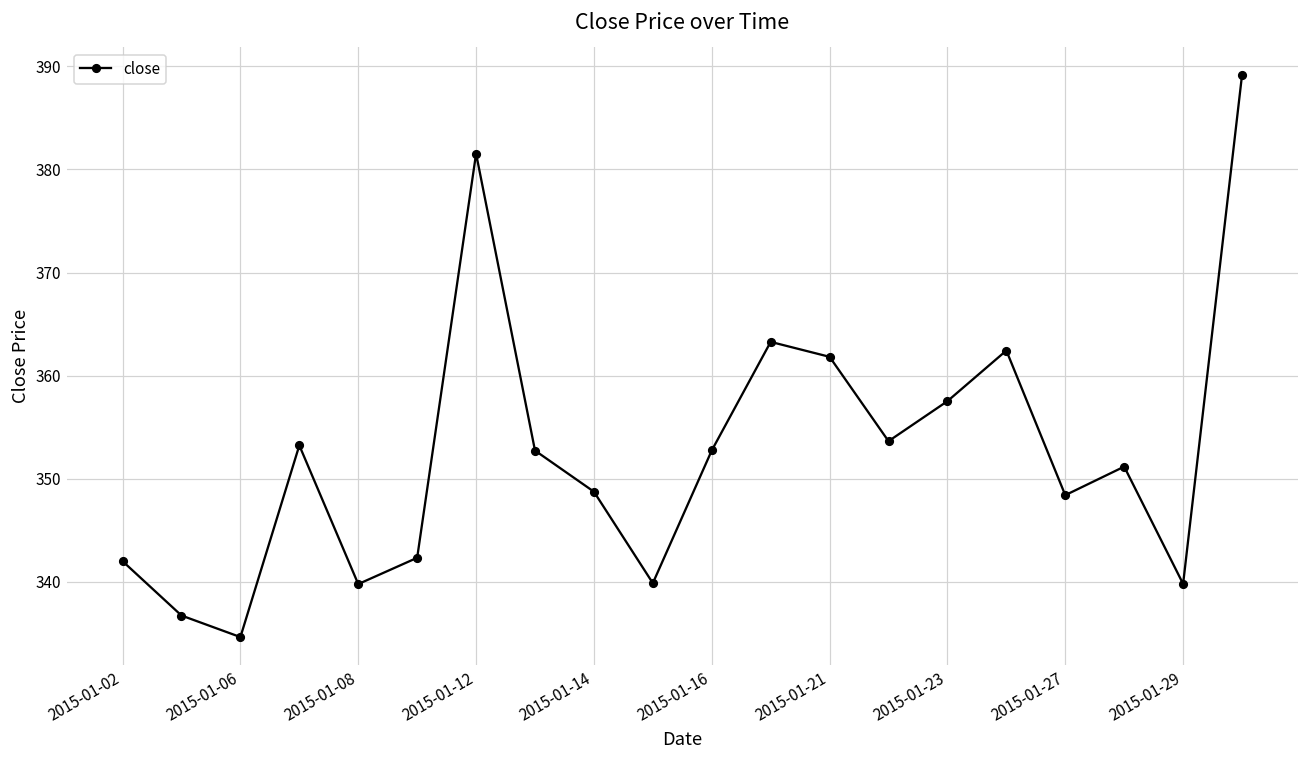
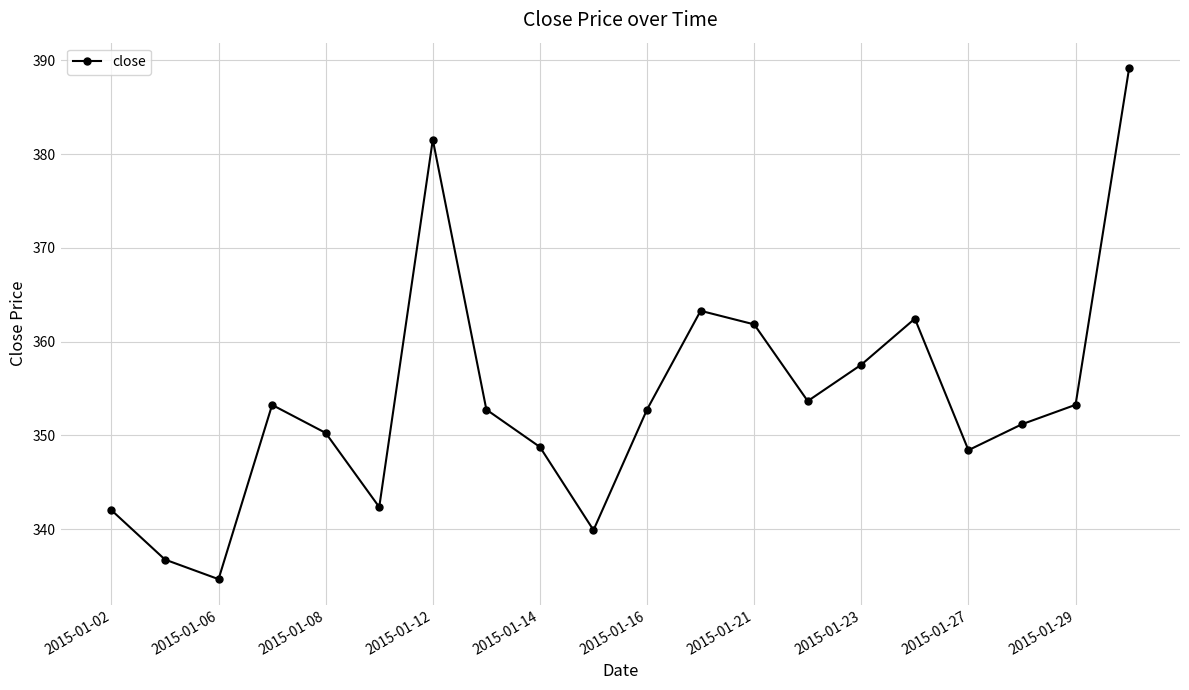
2015-01-08: 340 -> 350
2015-01-29: 340 -> 353
